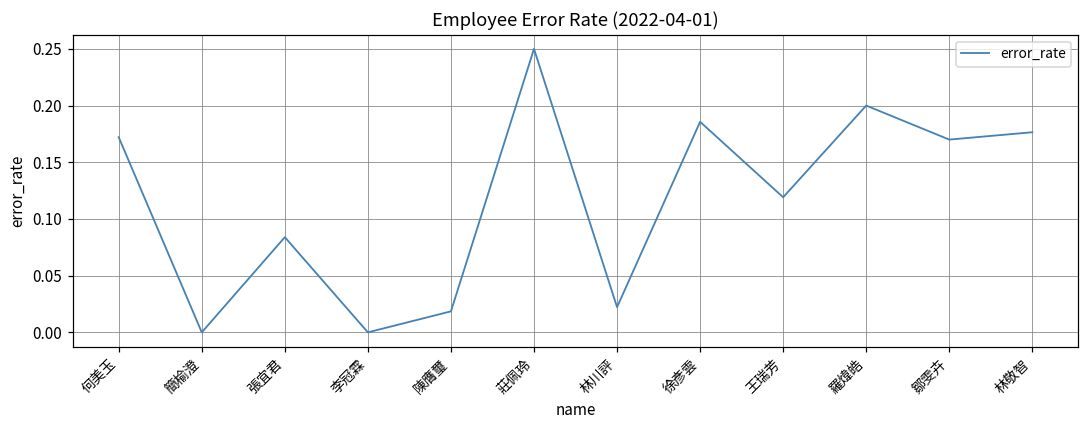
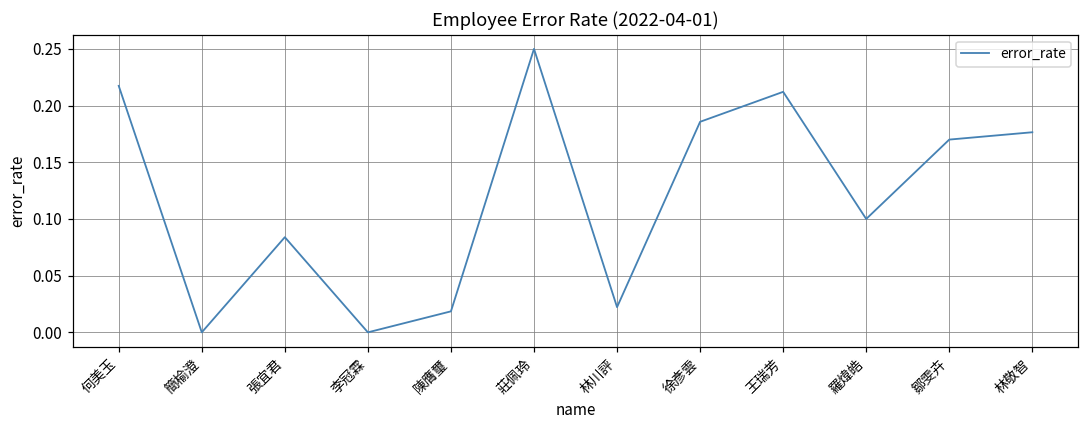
何美玉: 0.172 -> 0.217
王瑞芳: 0.119 -> 0.212
羅煒皓: 0.2 -> 0.1
